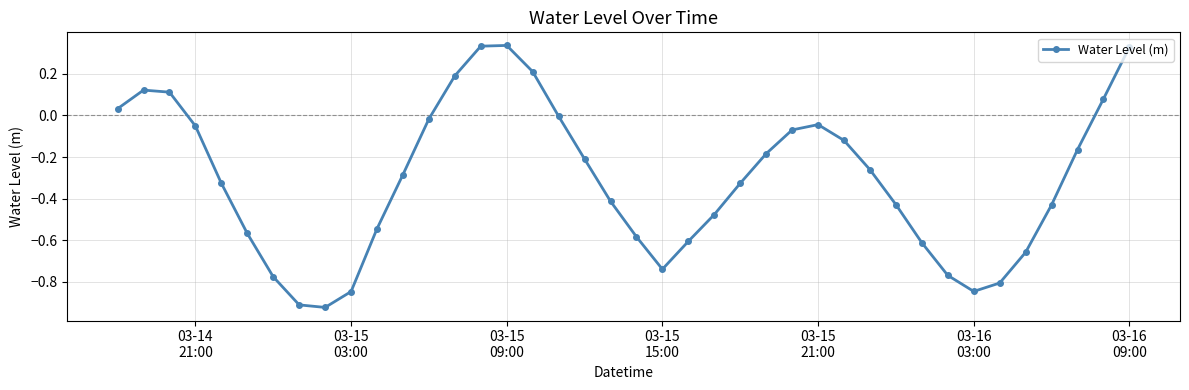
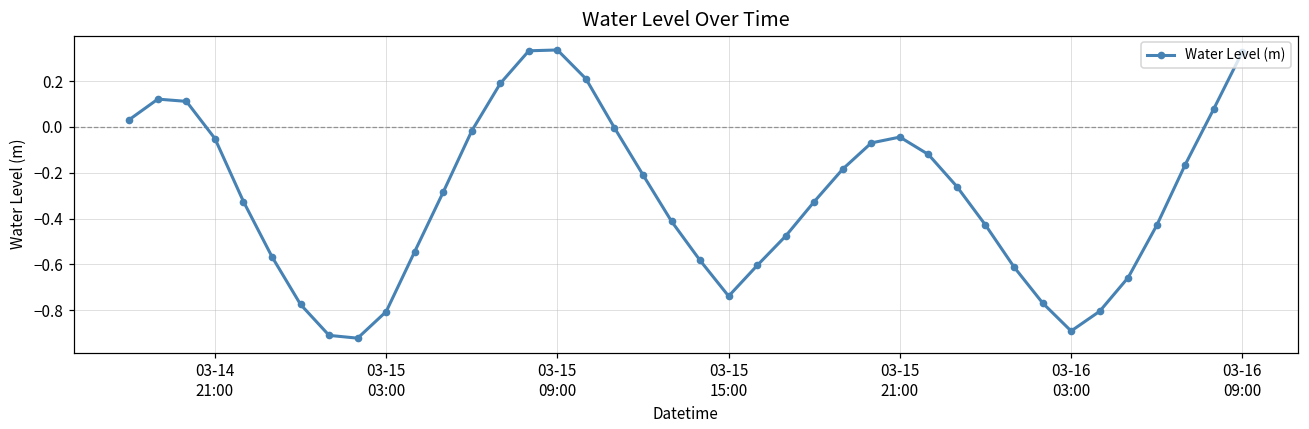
03-15 03:00: -0.85 -> -0.81
03-16 03:00: -0.85 -> -0.89
